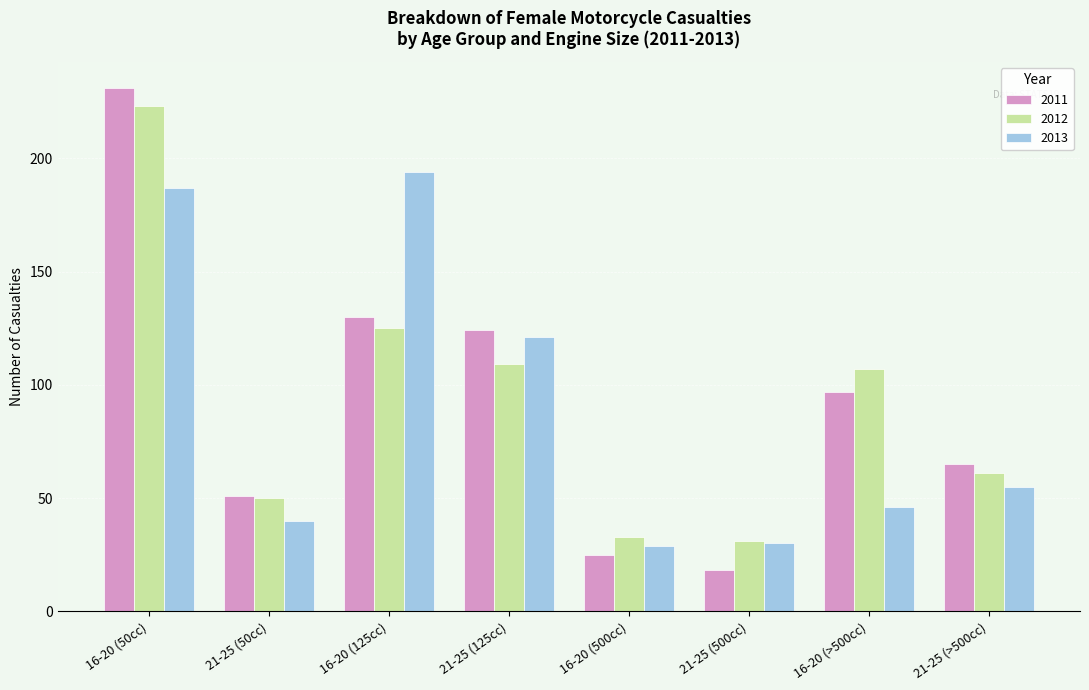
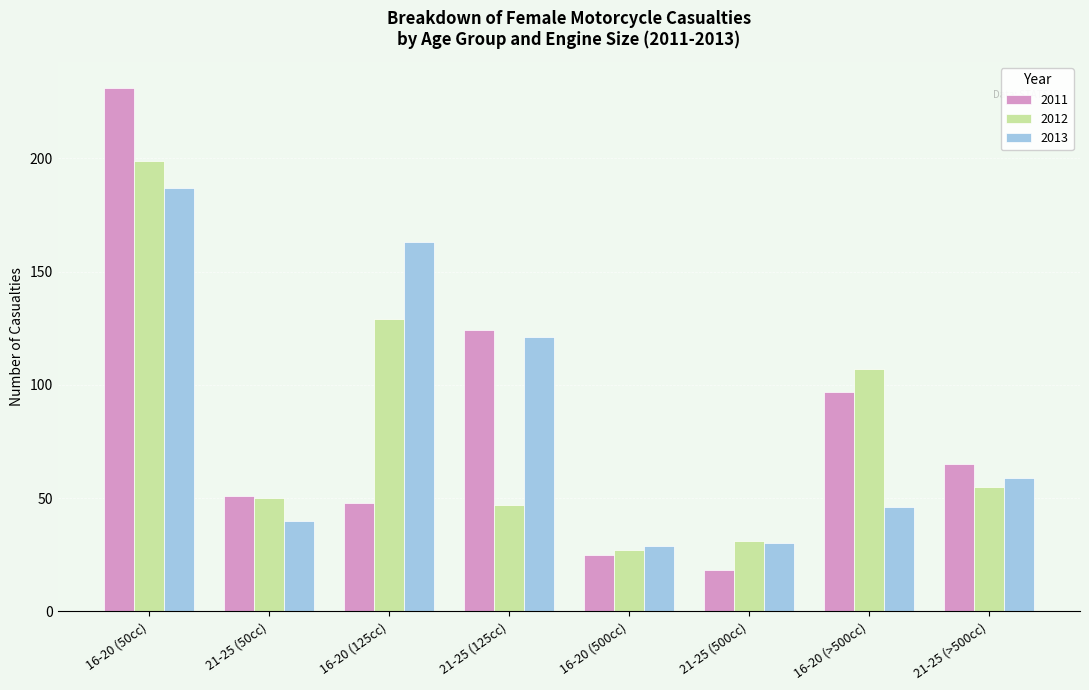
2012, 16-20 (50cc): 223 -> 199
2011, 16-20 (125cc): 130 -> 48
2012, 16-20 (125cc): 125 -> 129
2013, 16-20 (125cc): 194 -> 163
2012, 21-25 (125cc): 109 -> 47
2012, 16-20 (500cc): 33 -> 27
2012, 21-25 (>500cc): 61 -> 55
2013, 21-25 (>500cc): 55 -> 59
